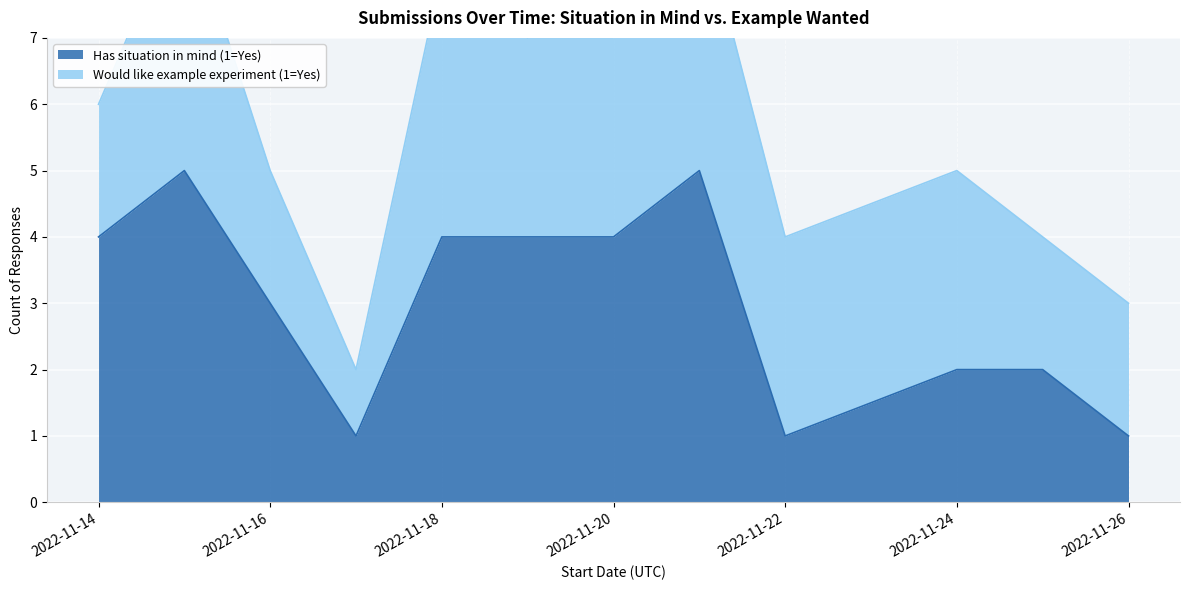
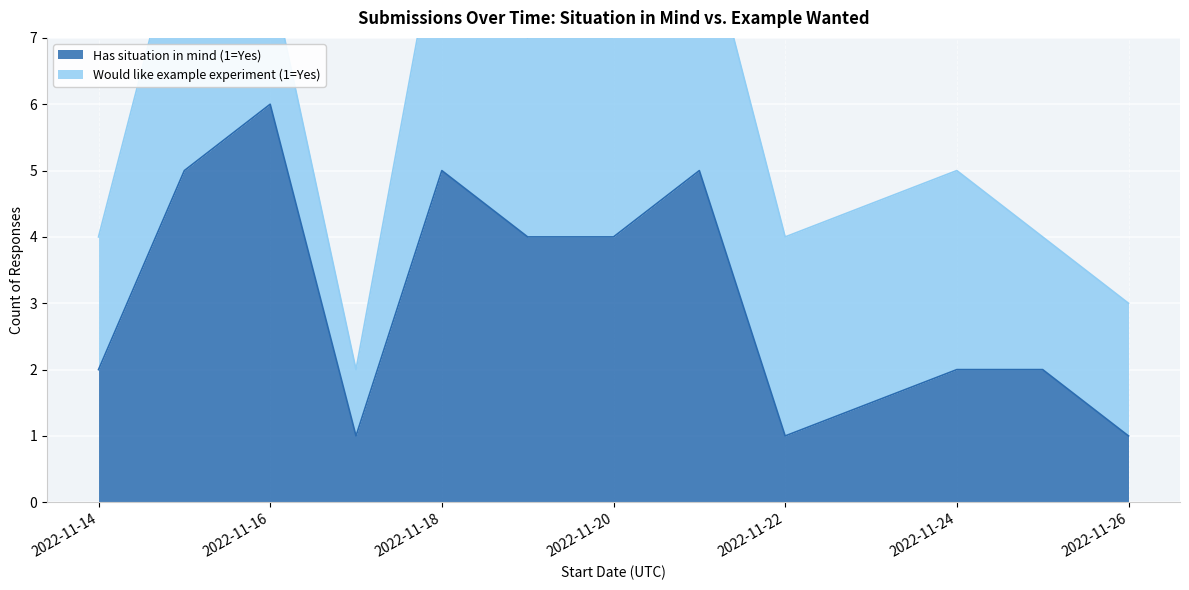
Has situation in mind (1=Yes), 2022-11-14: 4 -> 2
Has situation in mind (1=Yes), 2022-11-16: 3 -> 6
Has situation in mind (1=Yes), 2022-11-18: 4 -> 5
